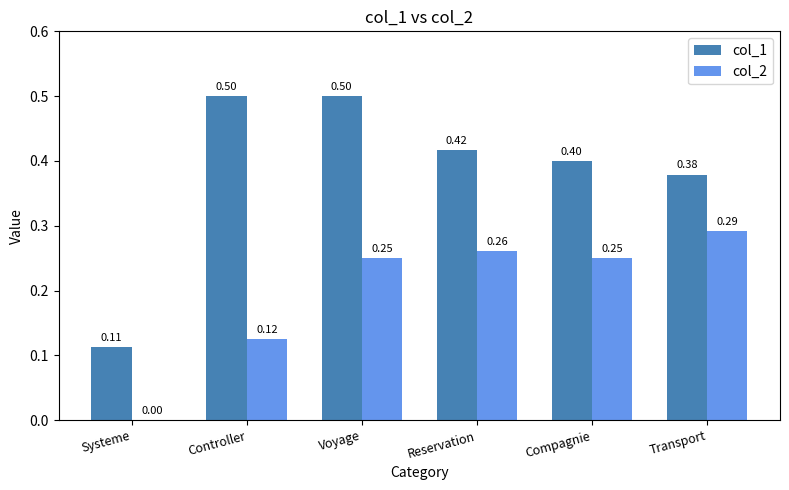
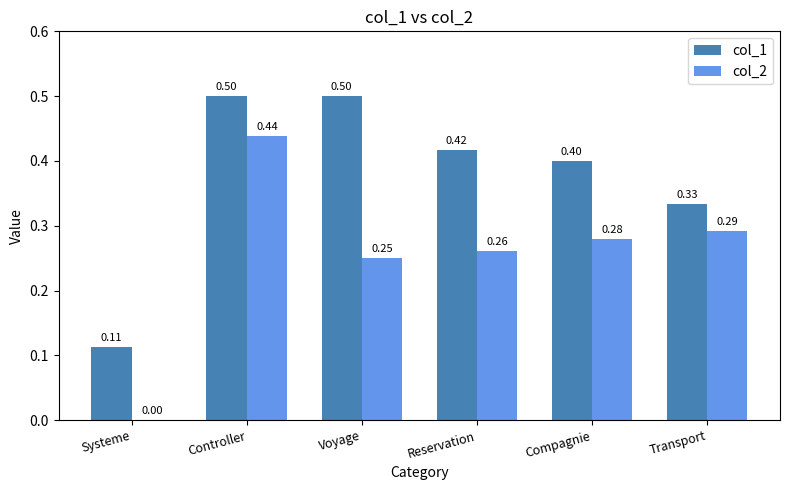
col_2, Controller: 0.12 -> 0.44
col_2, Compagnie: 0.25 -> 0.28
col_1, Transport: 0.38 -> 0.33
